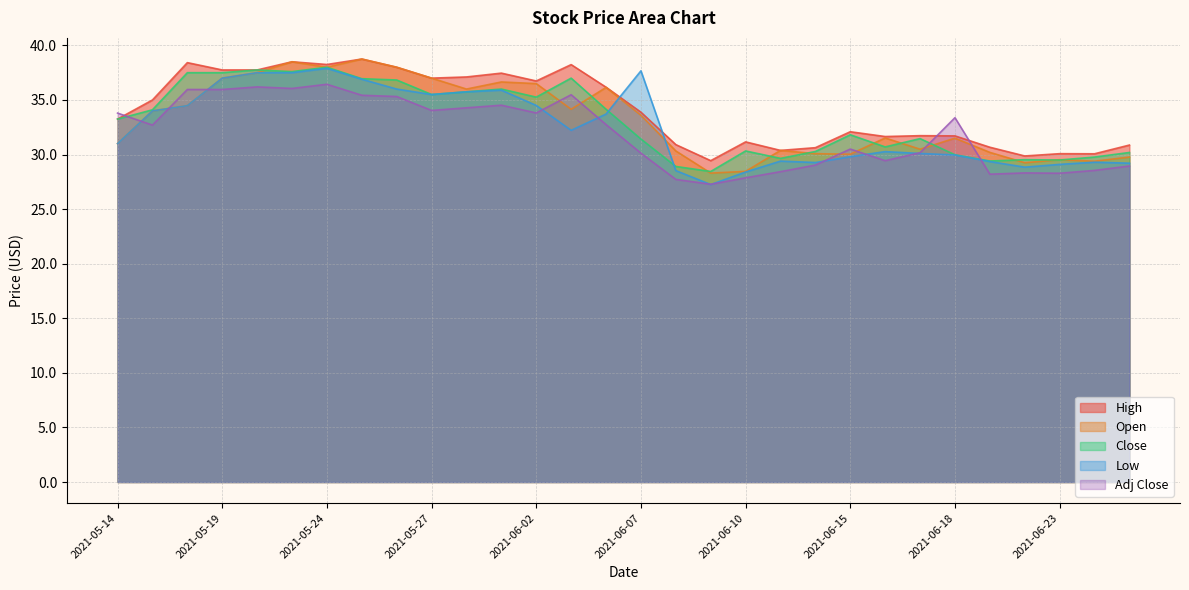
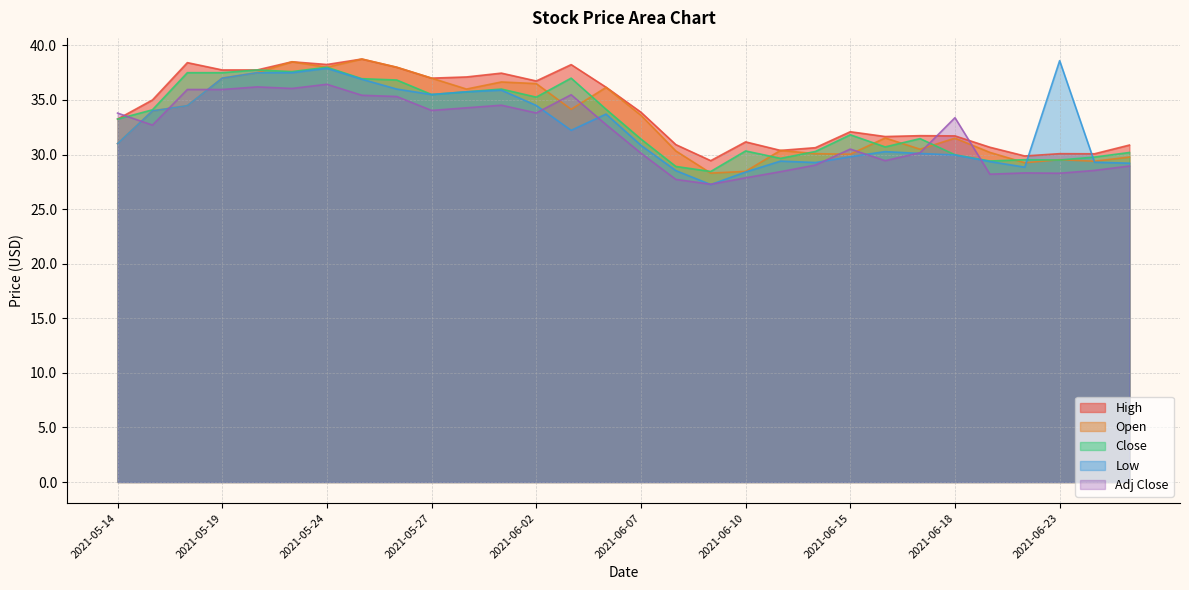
Low, 2021-06-07: 37.7 -> 30.9
Low, 2021-06-23: 29.1 -> 38.6
